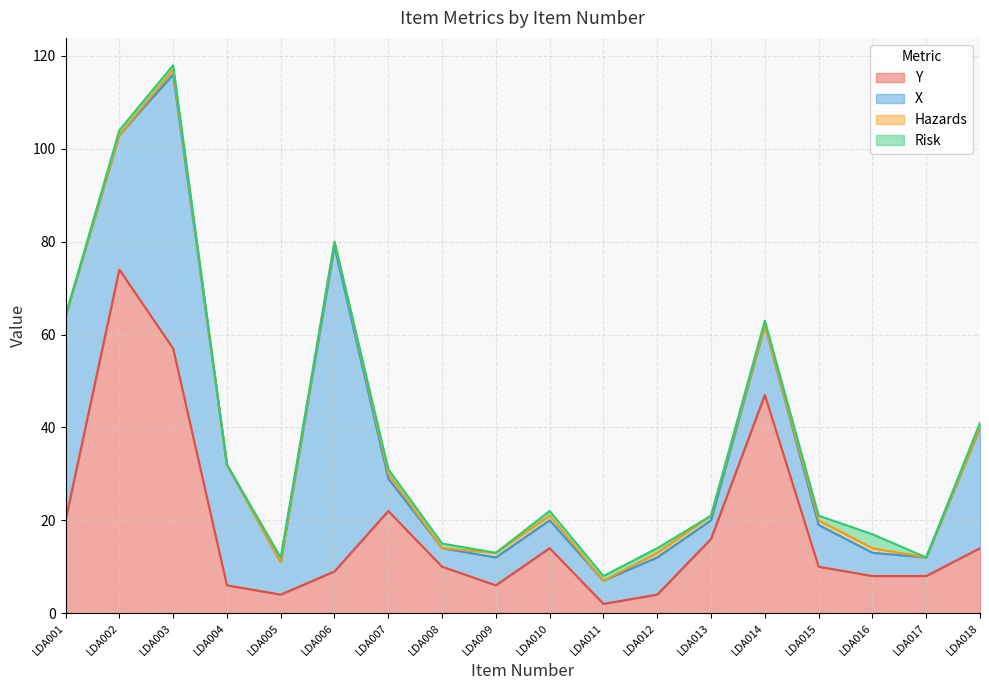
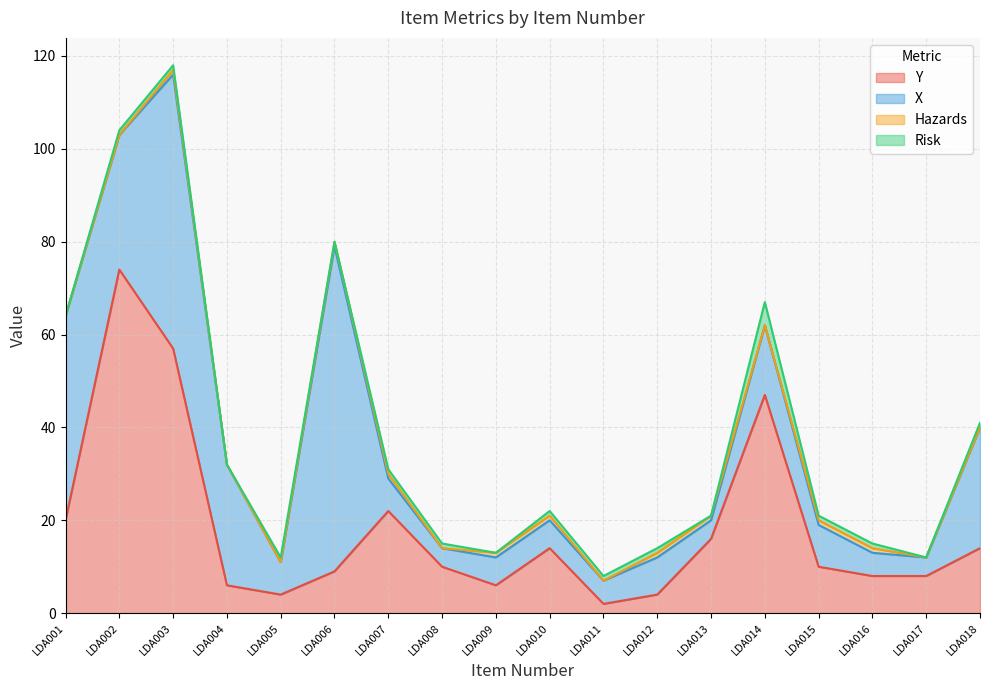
Risk, LDA014: 1 -> 5
Risk, LDA016: 3 -> 1
